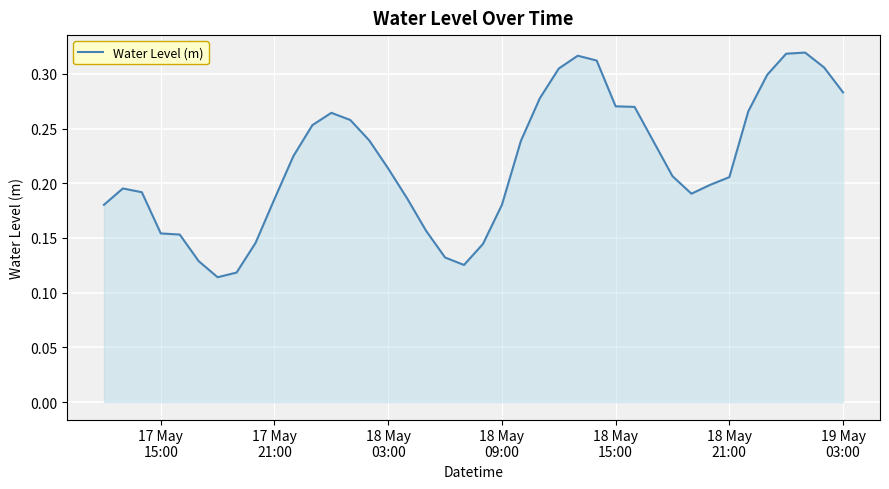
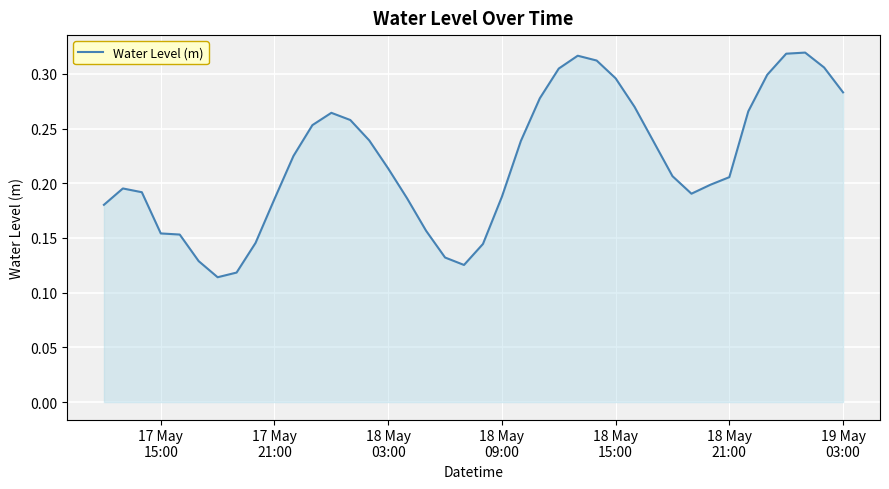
18 May 09:00: 0.180 -> 0.188
18 May 15:00: 0.270 -> 0.296
